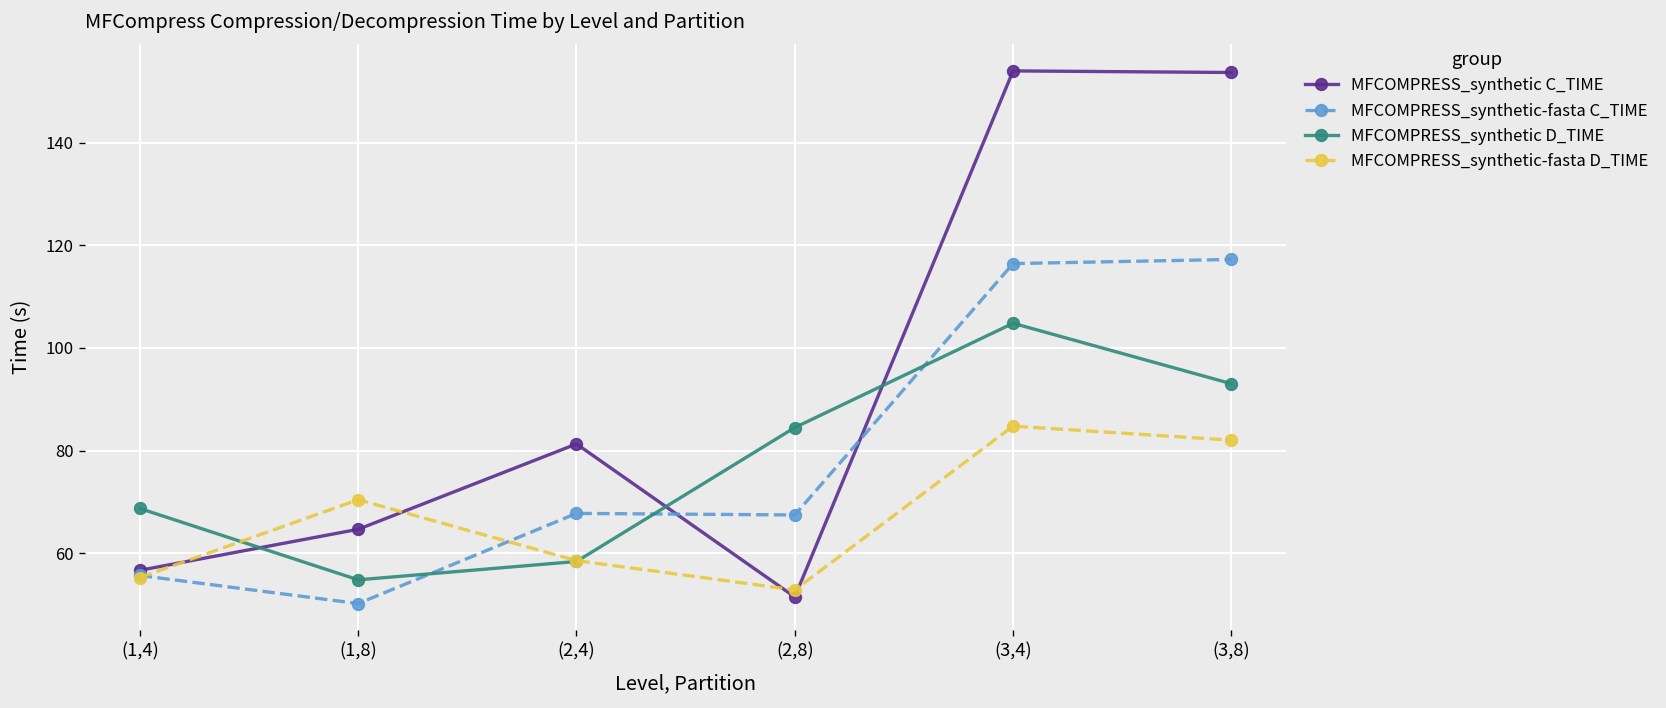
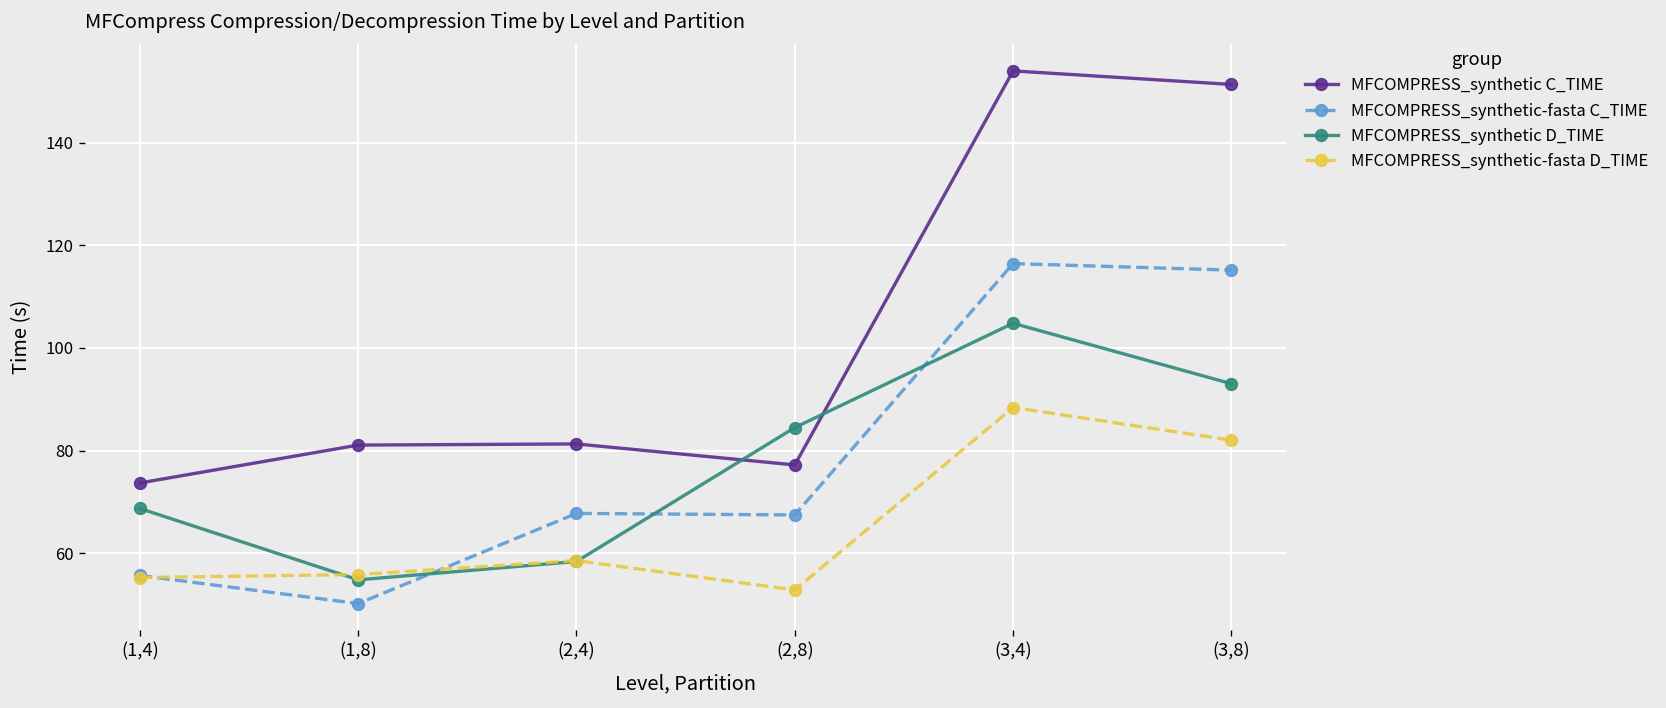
MFCOMPRESS_synthetic C_TIME, (1,4): 57 -> 74
MFCOMPRESS_synthetic C_TIME, (1,8): 65 -> 81
MFCOMPRESS_synthetic-fasta D_TIME, (1,8): 70 -> 56
MFCOMPRESS_synthetic C_TIME, (2,8): 51 -> 77
MFCOMPRESS_synthetic-fasta D_TIME, (3,4): 85 -> 88
MFCOMPRESS_synthetic C_TIME, (3,8): 154 -> 151
MFCOMPRESS_synthetic-fasta C_TIME, (3,8): 117 -> 115
